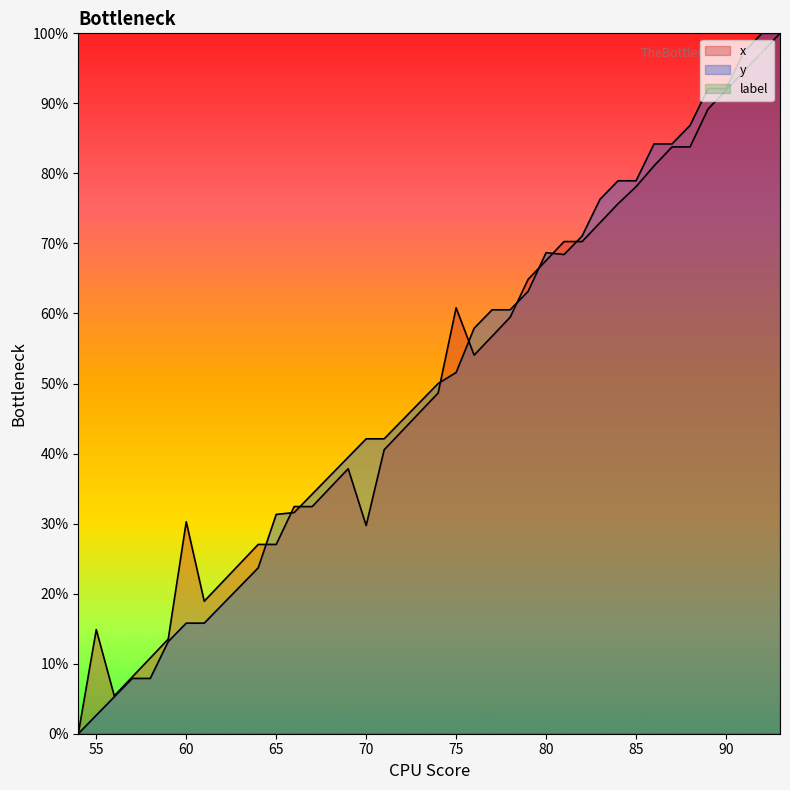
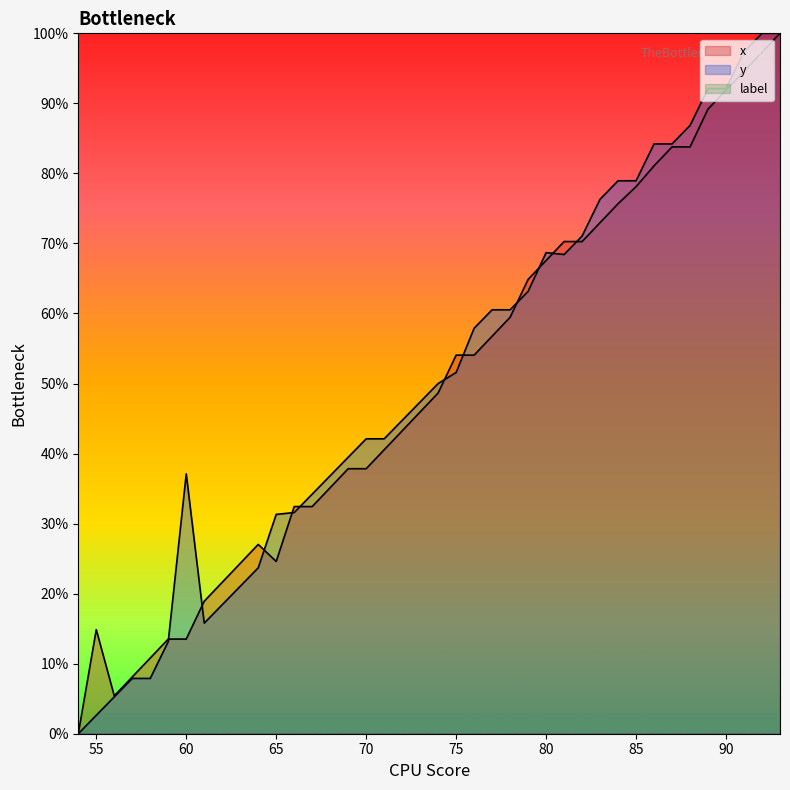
x, 60: 30% -> 14%
y, 60: 16% -> 37%
x, 65: 27% -> 25%
x, 70: 30% -> 38%
x, 75: 61% -> 54%
